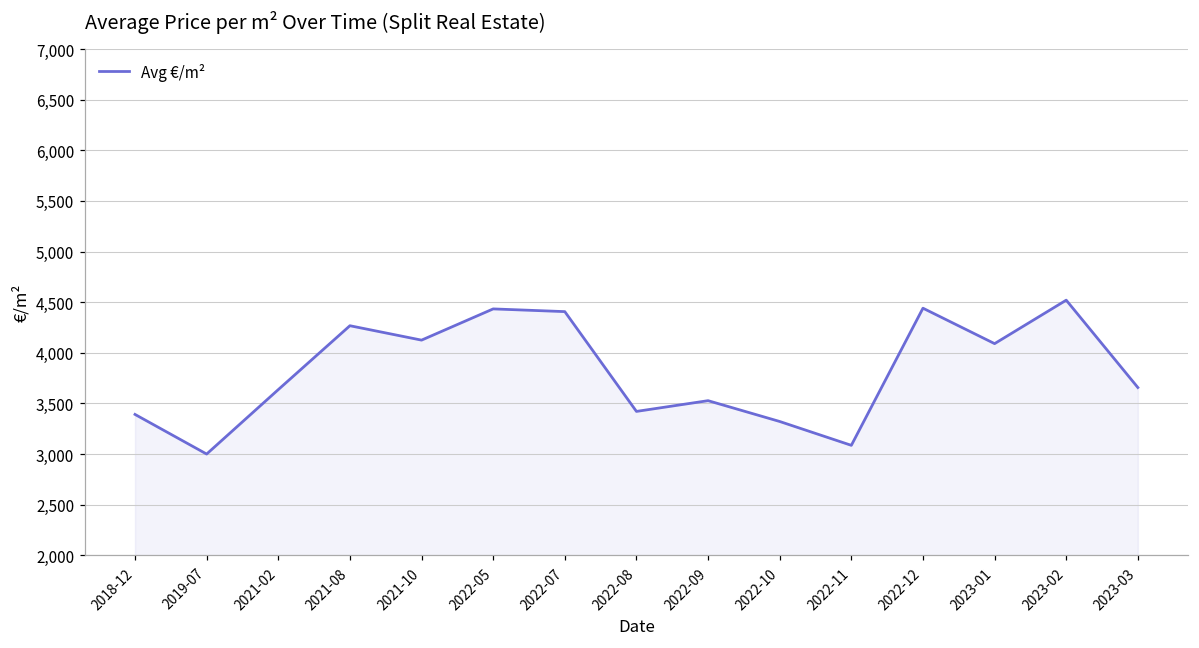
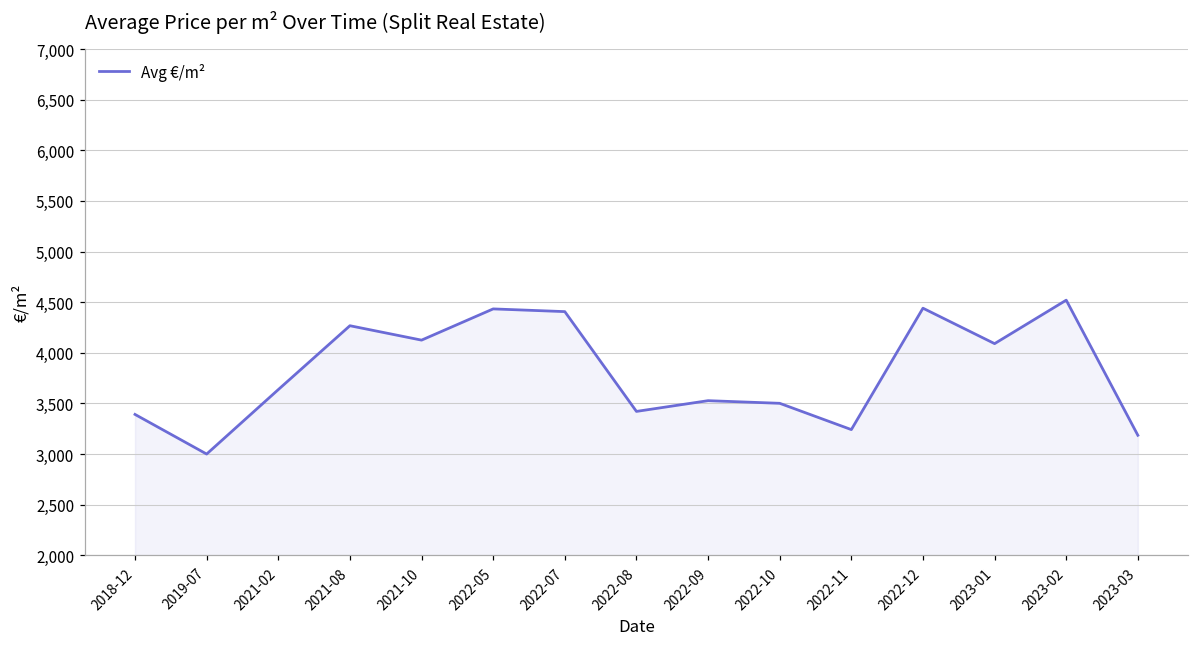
2022-10: 3,300 -> 3,500
2022-11: 3,100 -> 3,200
2023-03: 3,700 -> 3,200
